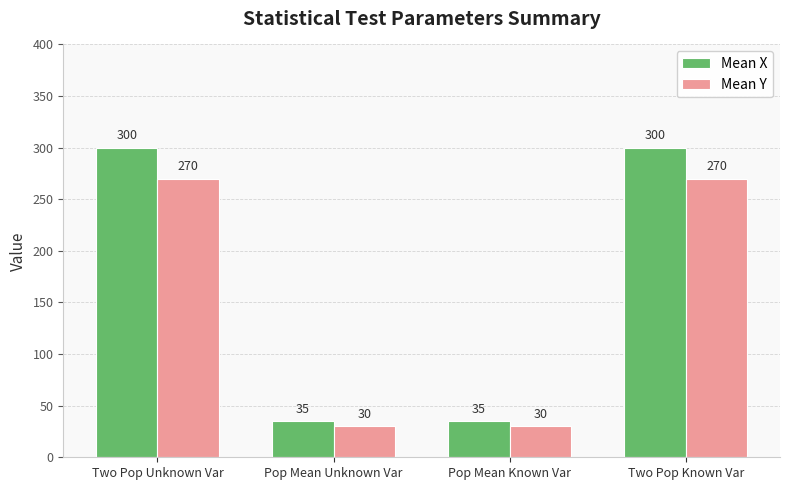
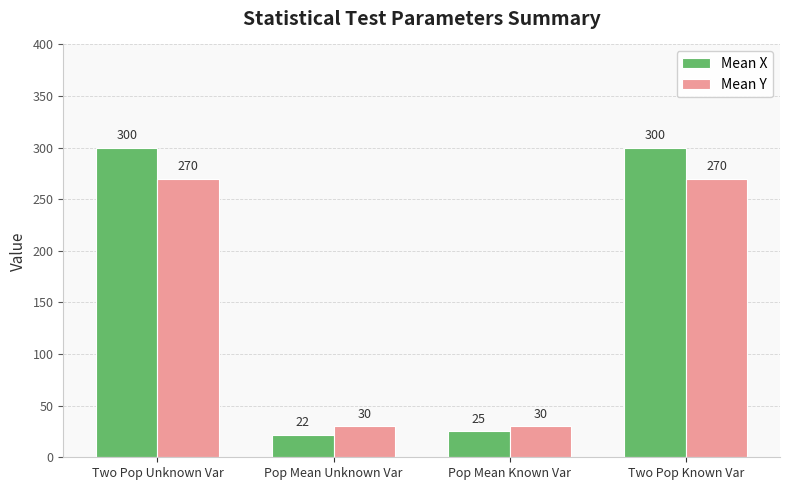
Mean X, Pop Mean Unknown Var: 35 -> 22
Mean X, Pop Mean Known Var: 35 -> 25
